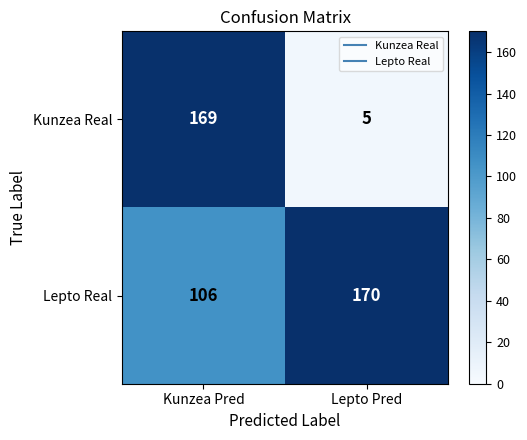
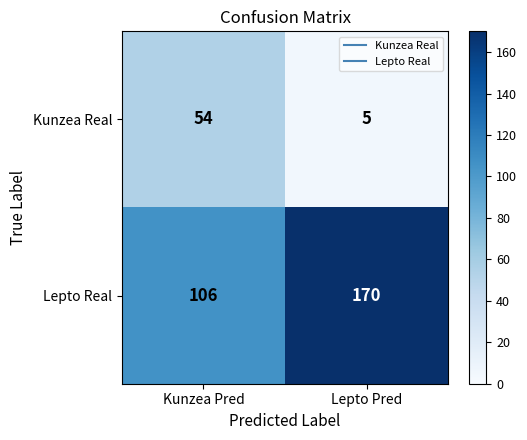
Kunzea Real, Kunzea Pred: 169 -> 54
